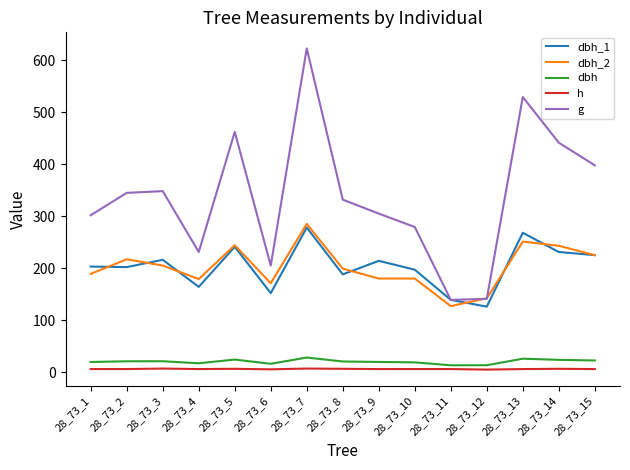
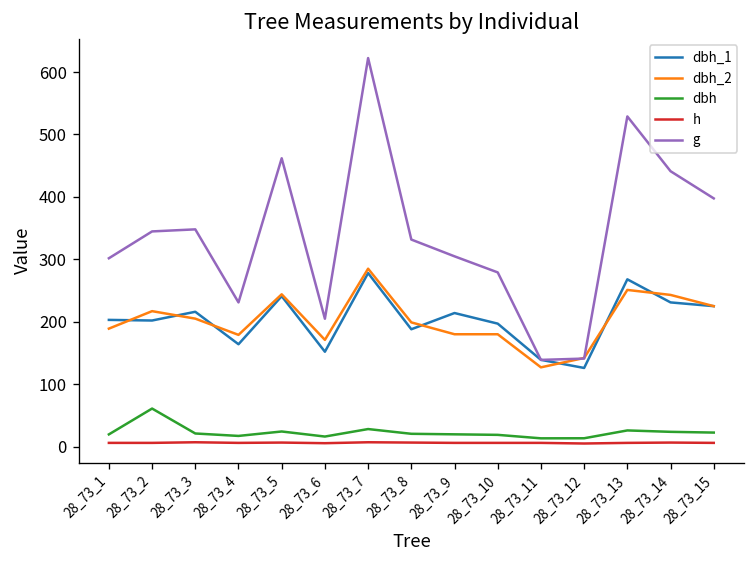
dbh, 28_73_2: 20 -> 60
